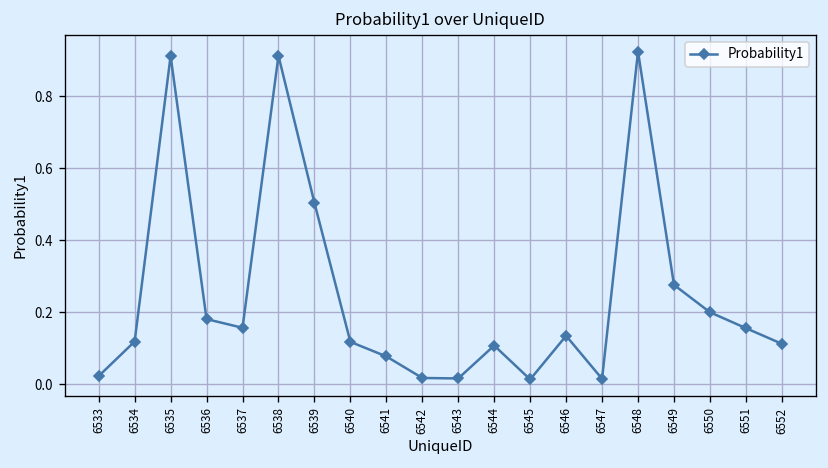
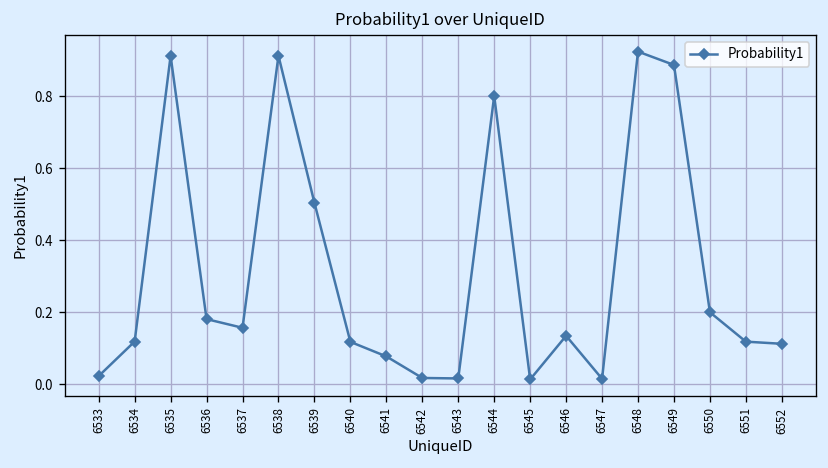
6544: 0.11 -> 0.80
6549: 0.28 -> 0.89
6551: 0.16 -> 0.12
